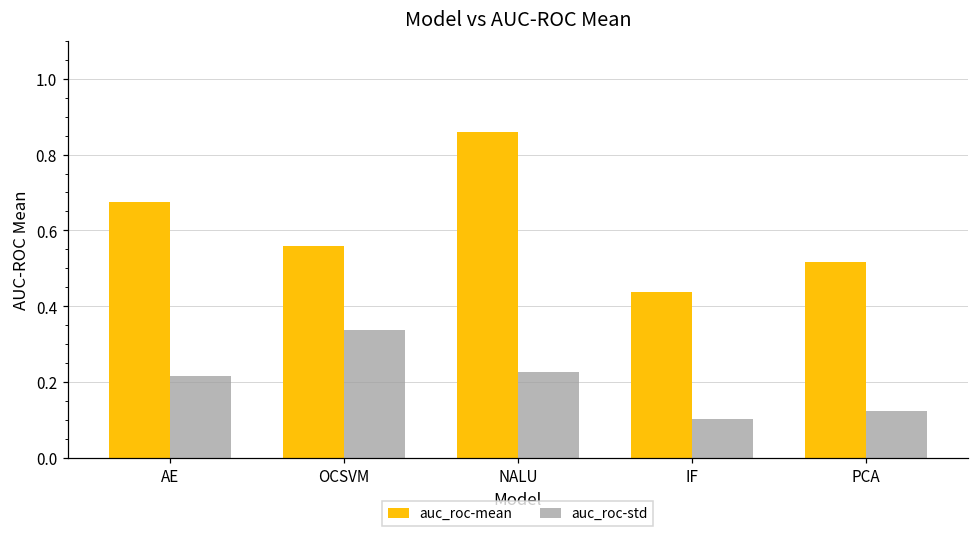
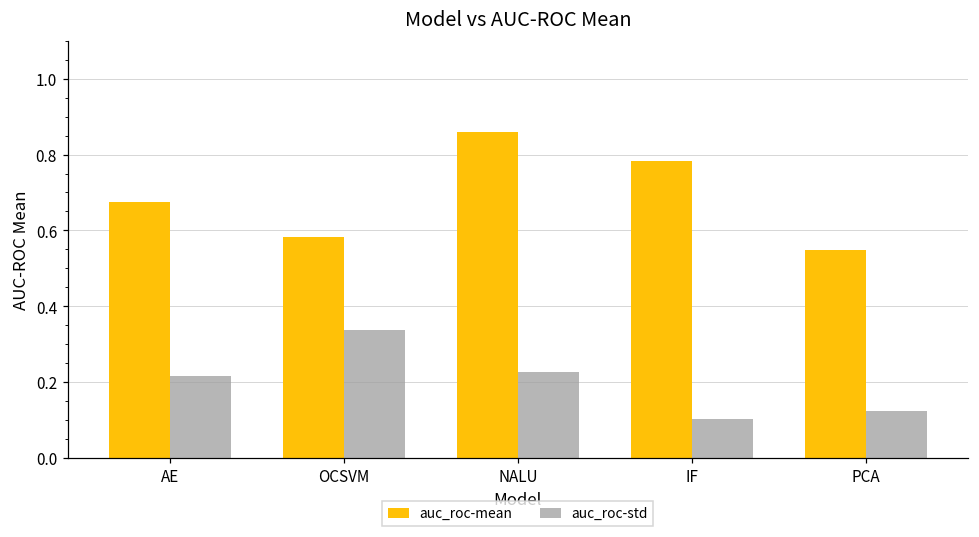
auc_roc-mean, OCSVM: 0.56 -> 0.58
auc_roc-mean, IF: 0.44 -> 0.78
auc_roc-mean, PCA: 0.52 -> 0.55
